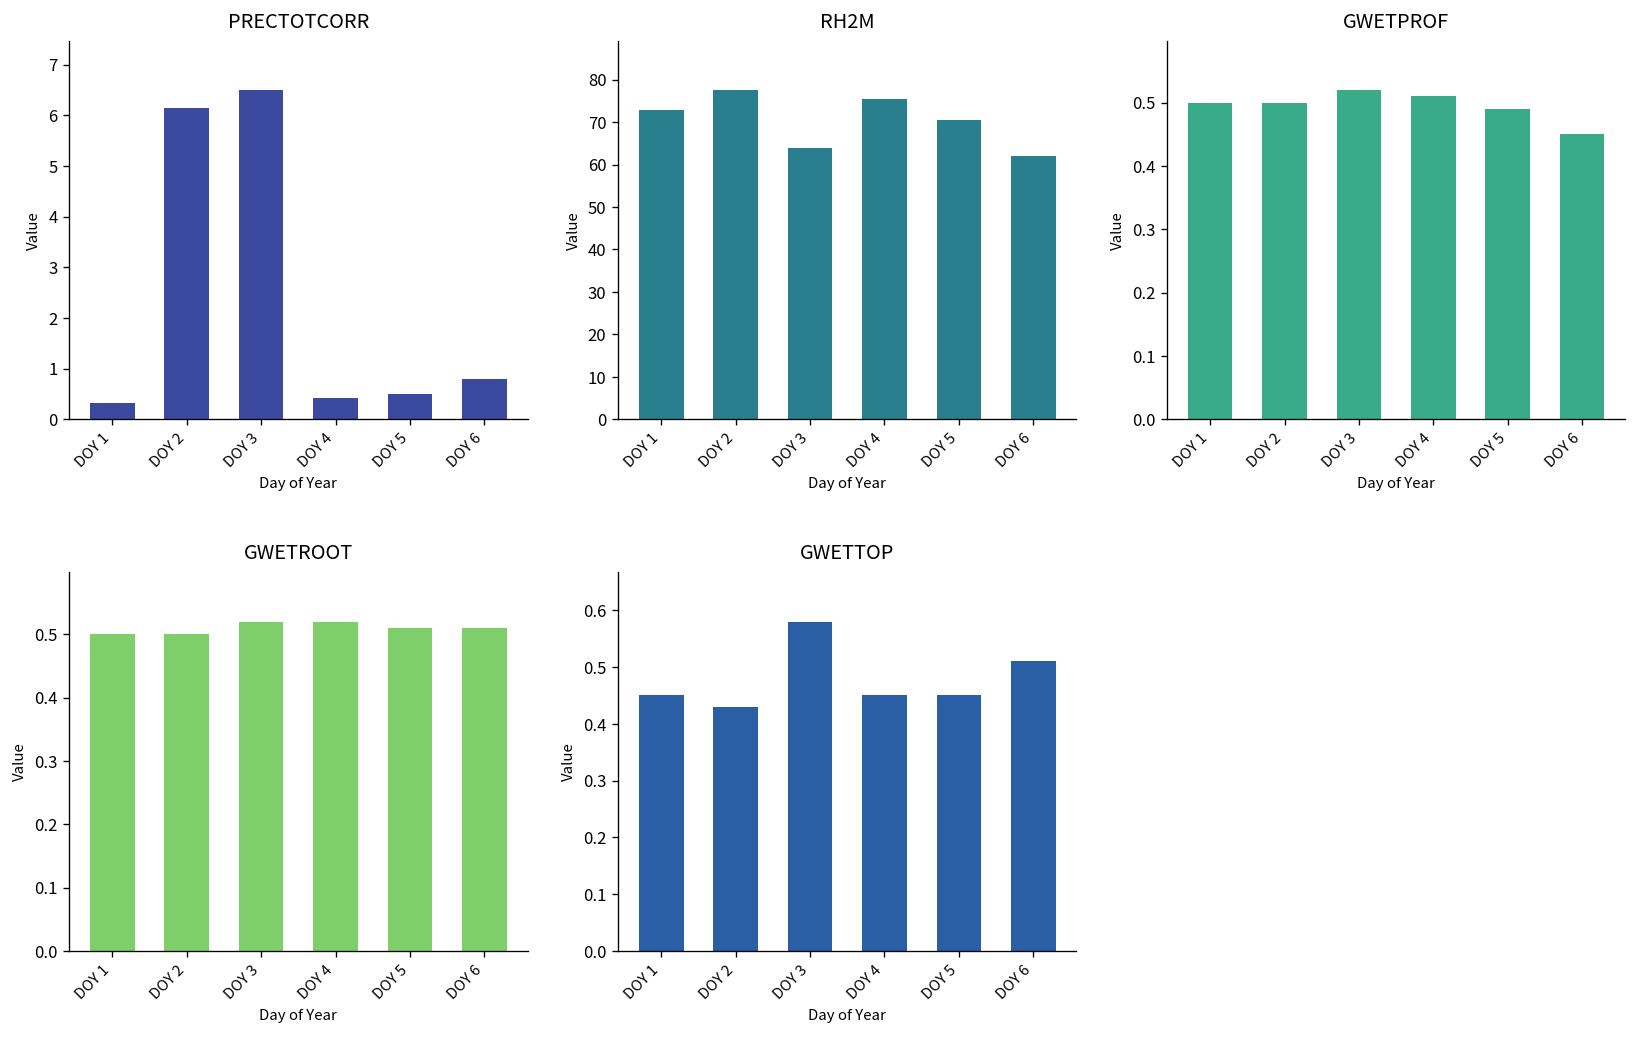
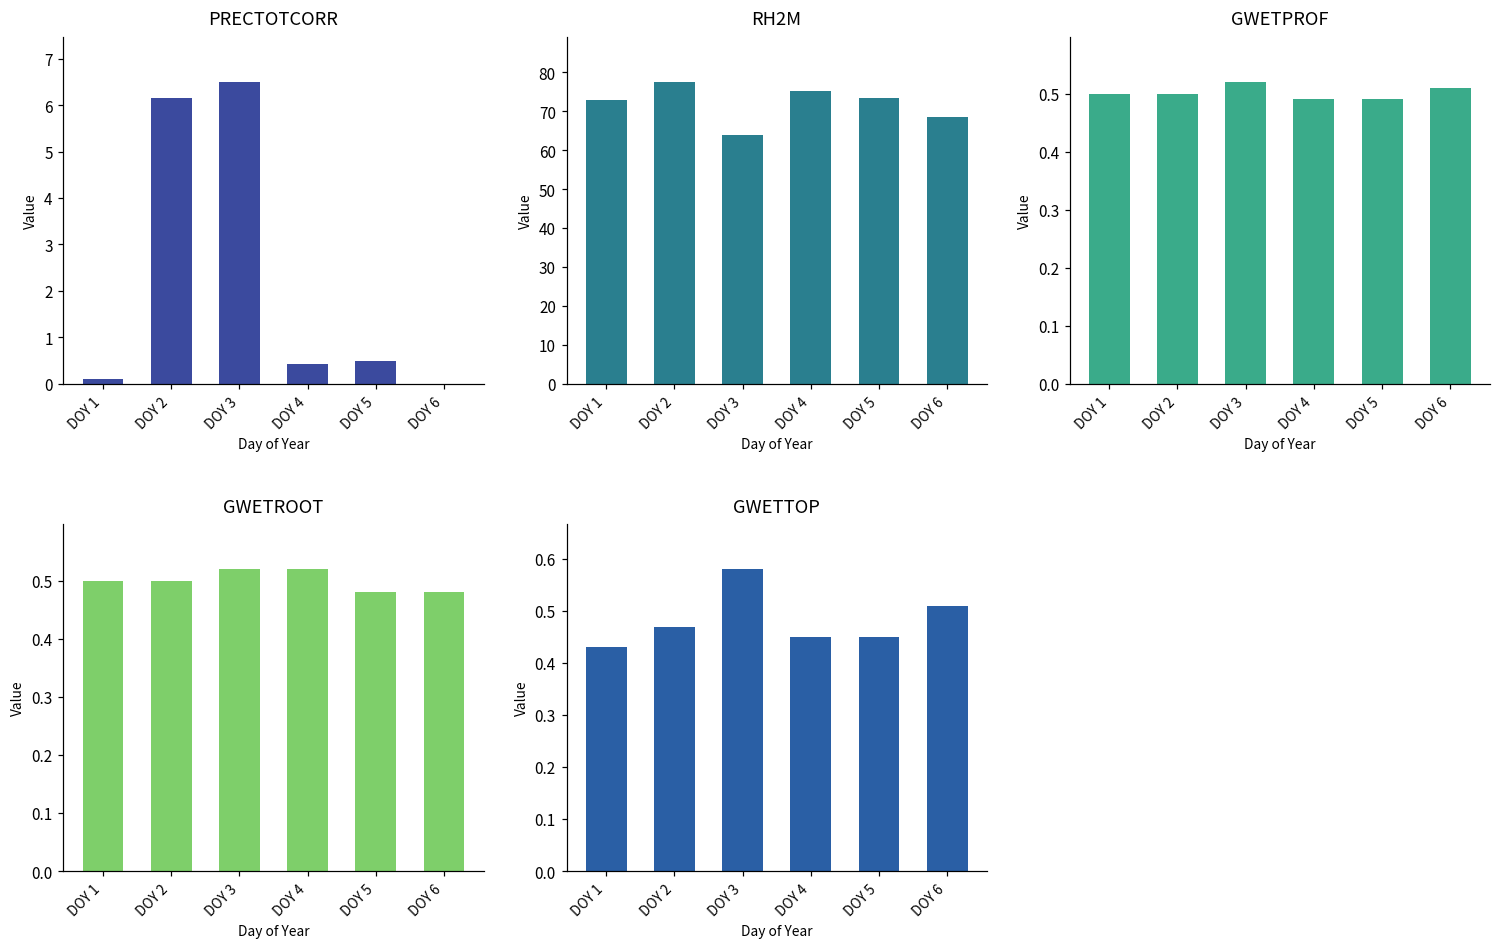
PRECTOTCORR, DOY 1: 0.3 -> 0.1
PRECTOTCORR, DOY 6: 0.8 -> 0.0
RH2M, DOY 5: 70 -> 73
RH2M, DOY 6: 62 -> 69
GWETPROF, DOY 4: 0.51 -> 0.49
GWETPROF, DOY 6: 0.45 -> 0.51
GWETROOT, DOY 5: 0.51 -> 0.48
GWETROOT, DOY 6: 0.51 -> 0.48
GWETTOP, DOY 1: 0.45 -> 0.43
GWETTOP, DOY 2: 0.43 -> 0.47
